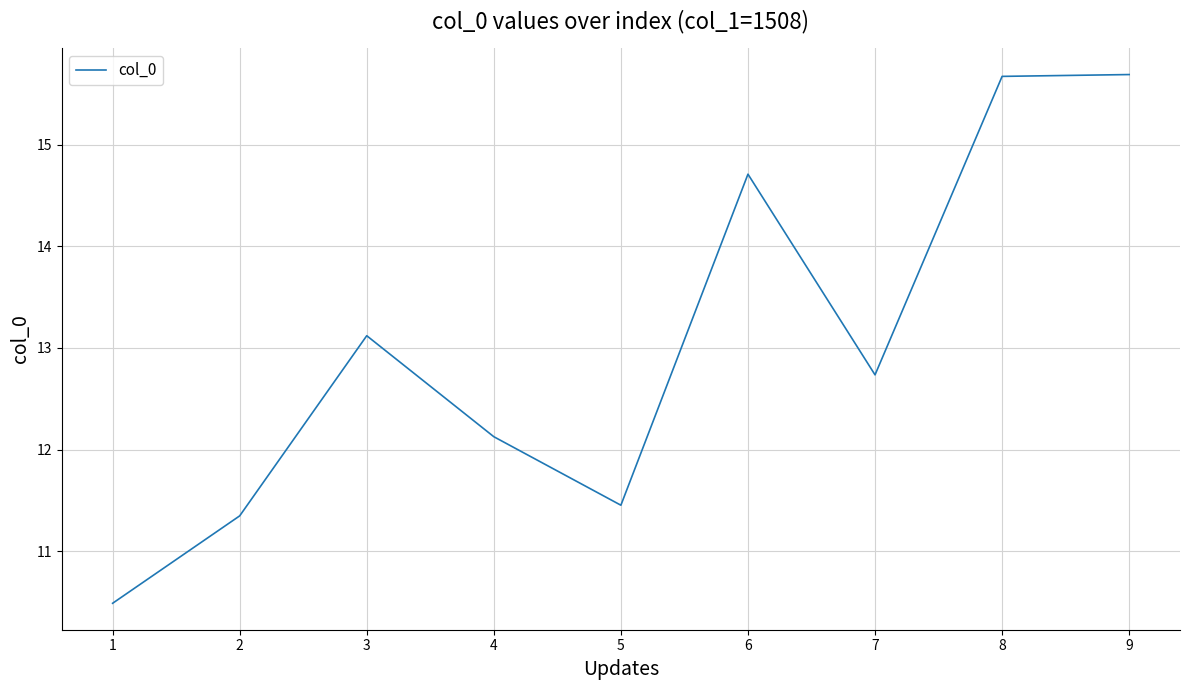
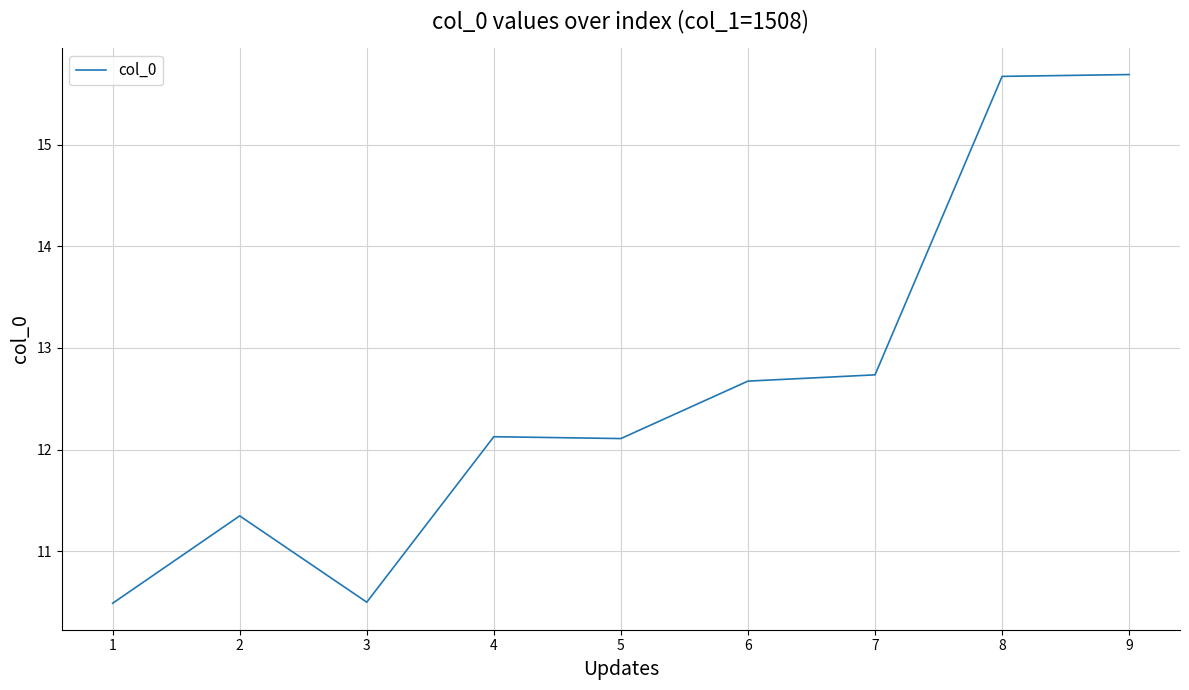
3: 13.12 -> 10.50
5: 11.45 -> 12.11
6: 14.71 -> 12.67
